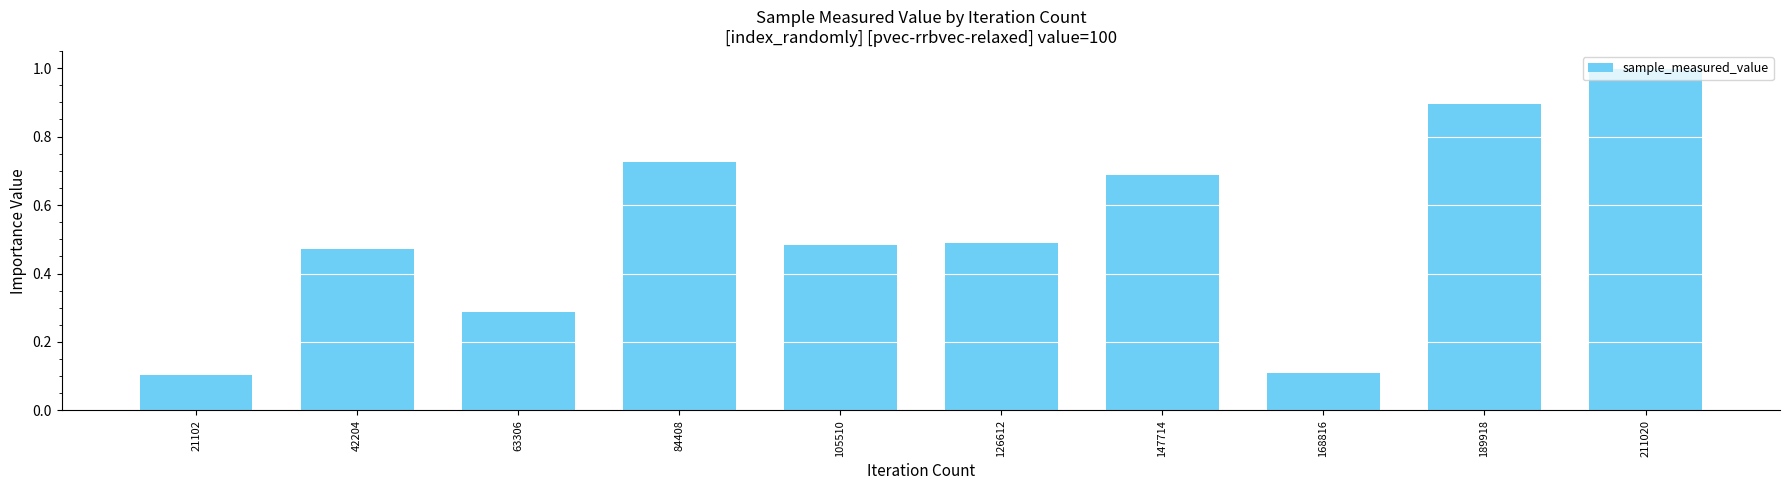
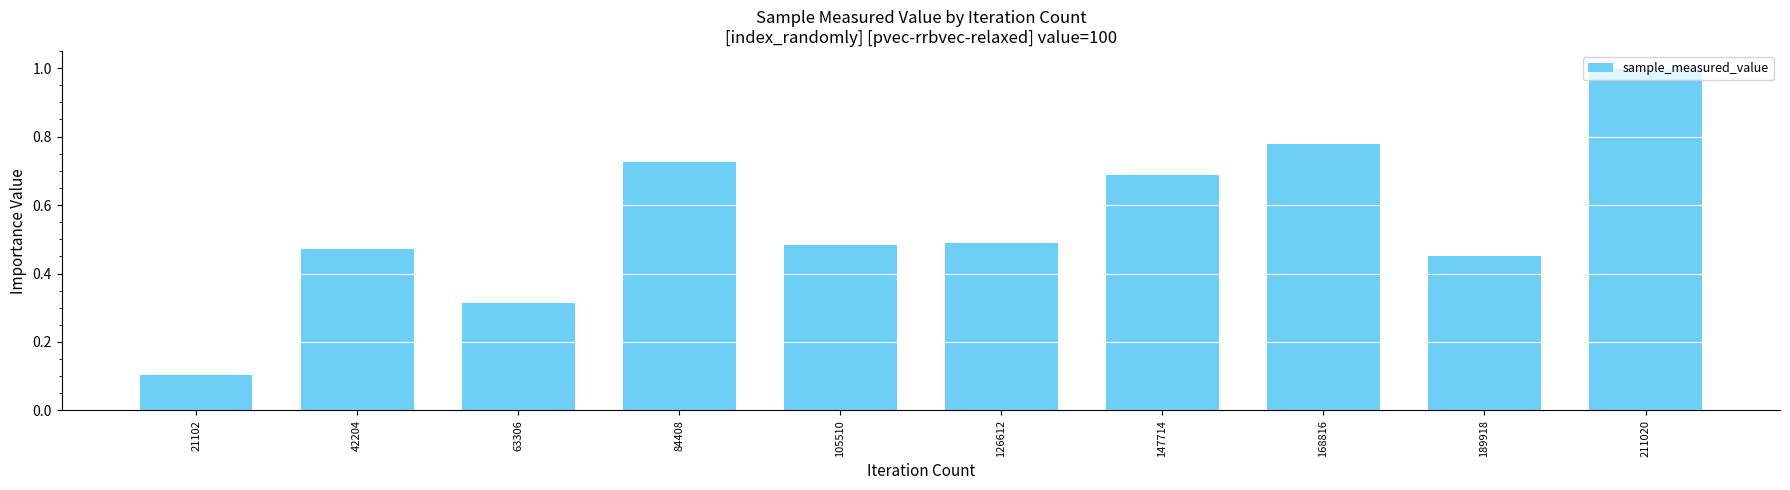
63306: 0.29 -> 0.31
168816: 0.11 -> 0.78
189918: 0.90 -> 0.45
